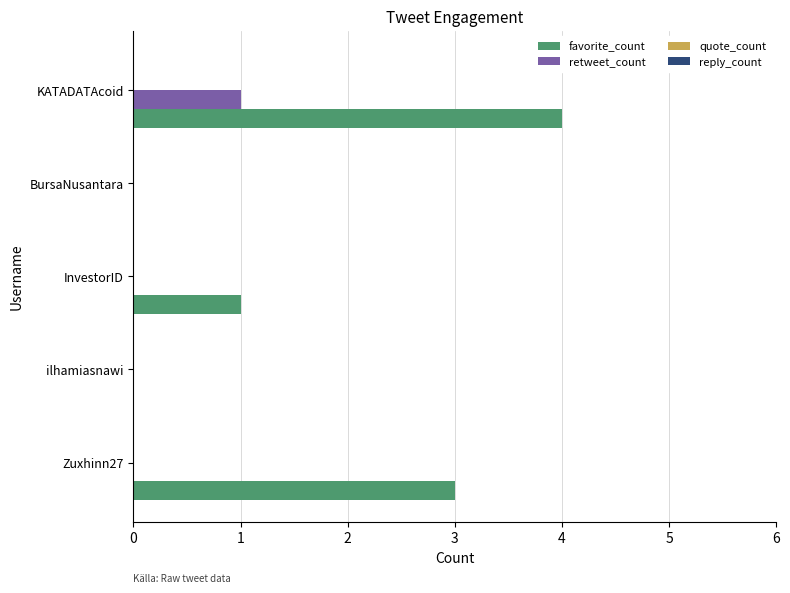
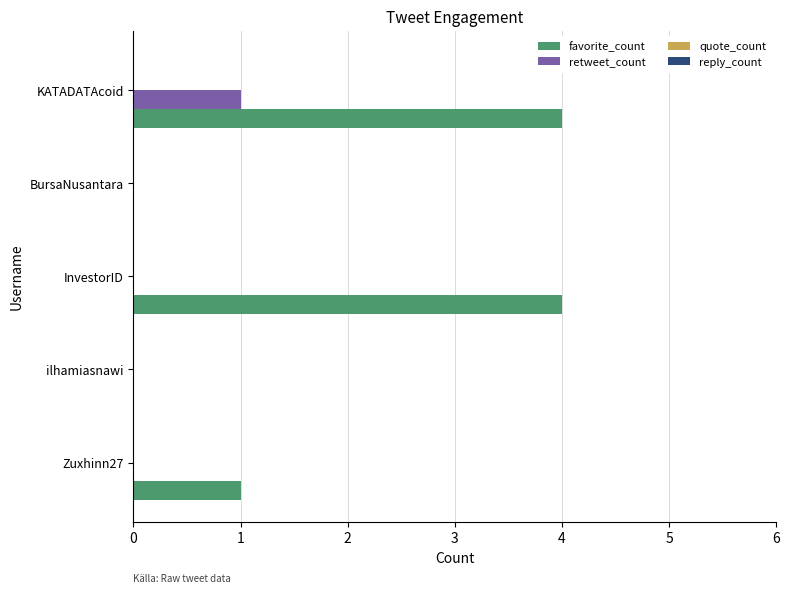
favorite_count, InvestorID: 1 -> 4
favorite_count, Zuxhinn27: 3 -> 1
